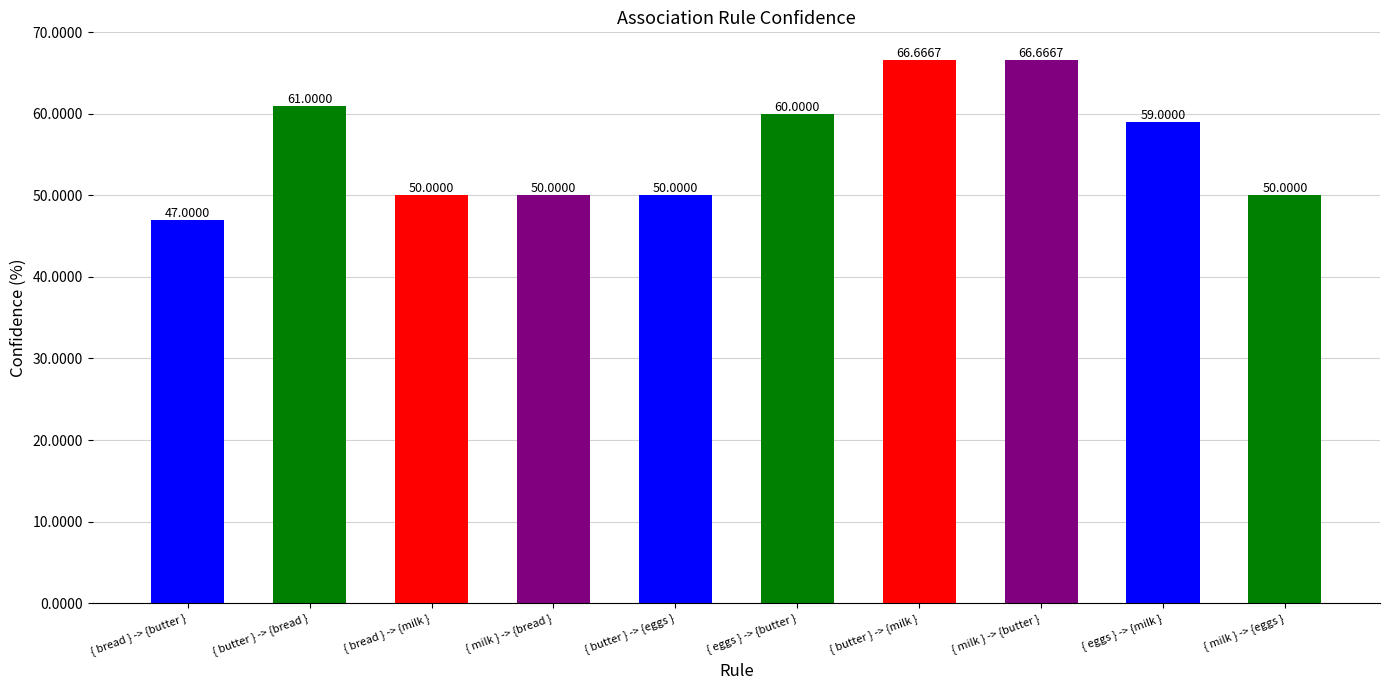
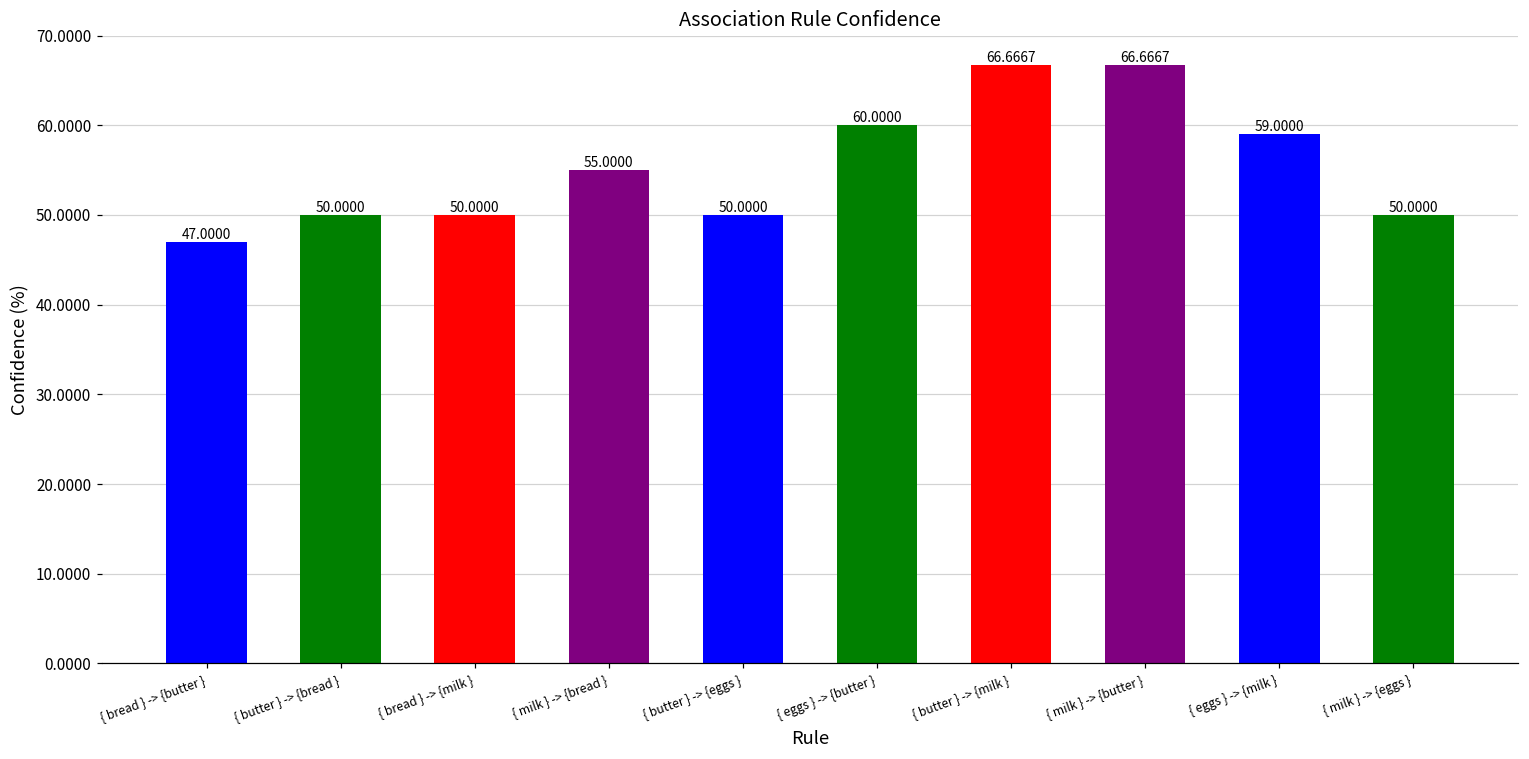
{ butter } -> {bread }: 61.0000 -> 50.0000
{ milk } -> {bread }: 50.0000 -> 55.0000
